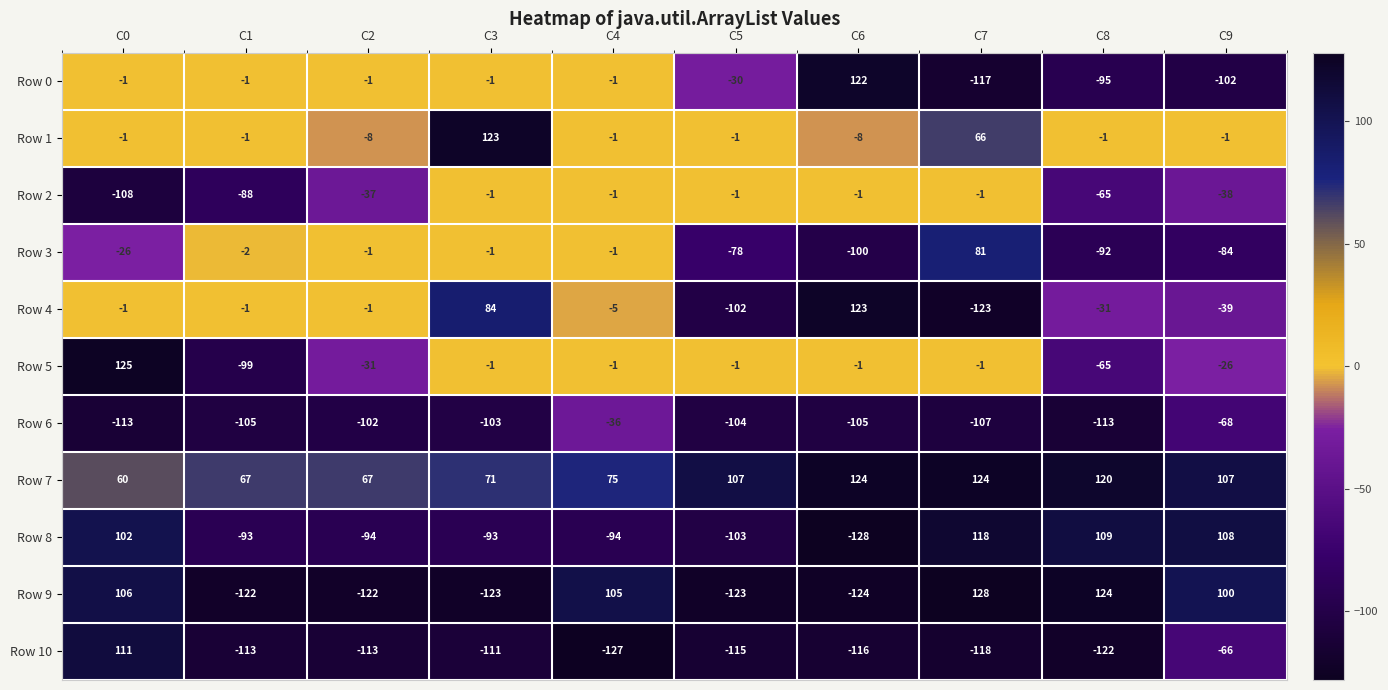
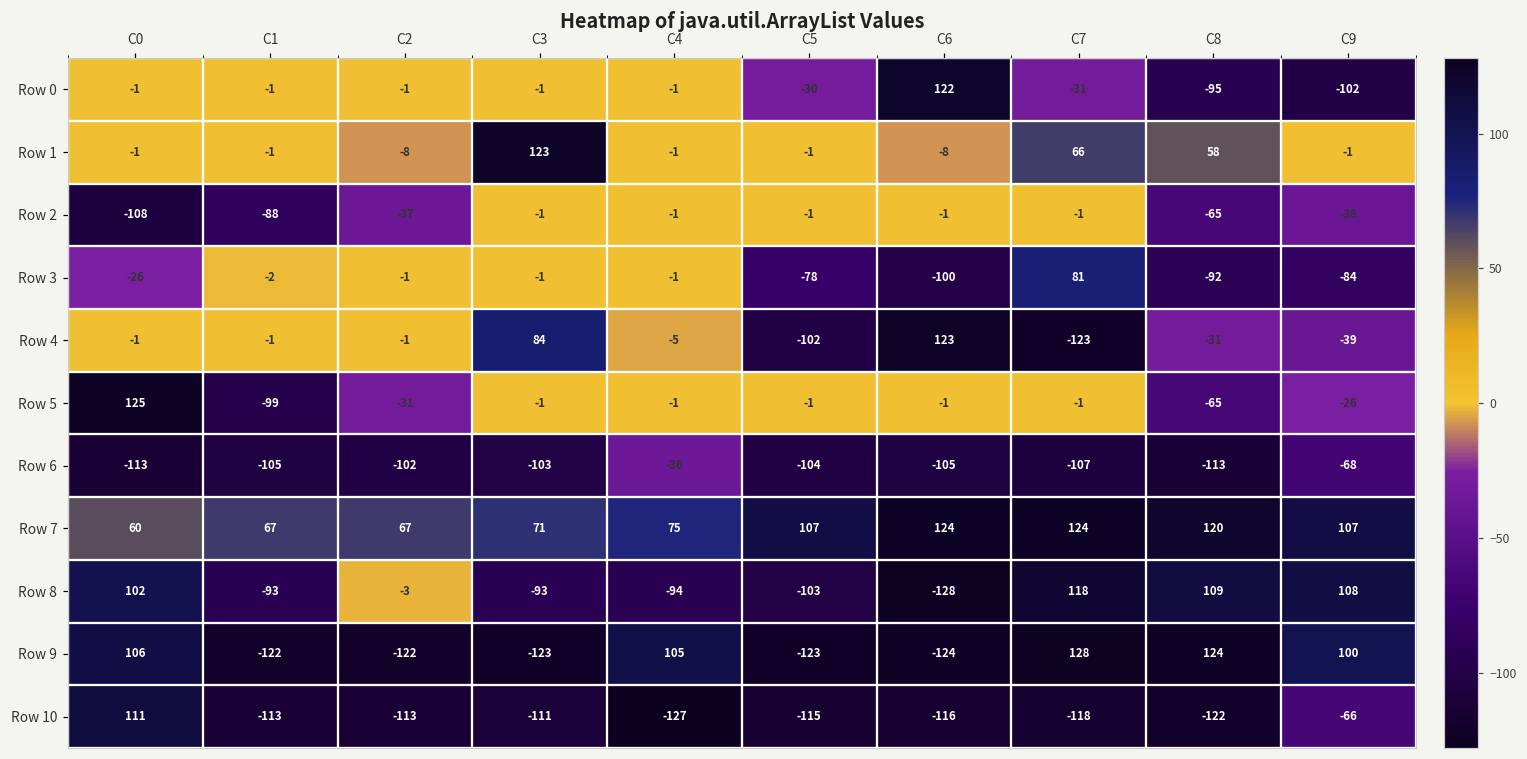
Row 0, C7: -117 -> -31
Row 1, C8: -1 -> 58
Row 8, C2: -94 -> -3
